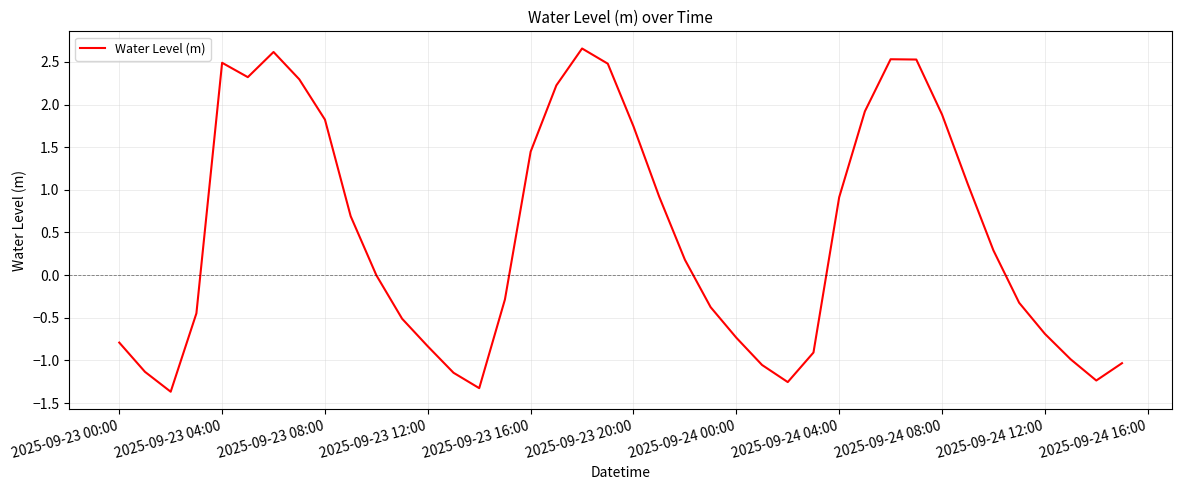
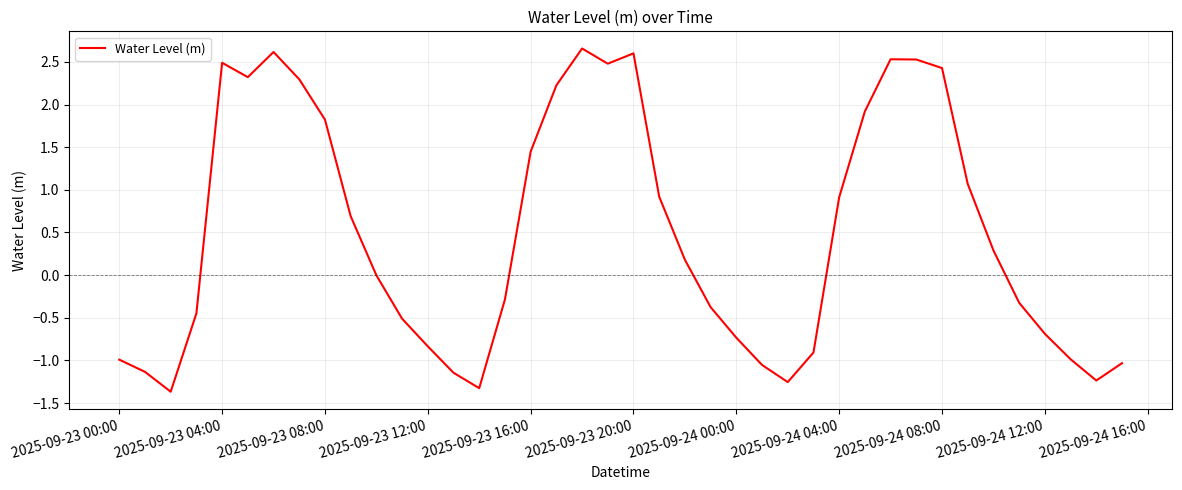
2025-09-23 00:00: -0.8 -> -1.0
2025-09-23 20:00: 1.7 -> 2.6
2025-09-24 08:00: 1.9 -> 2.4
